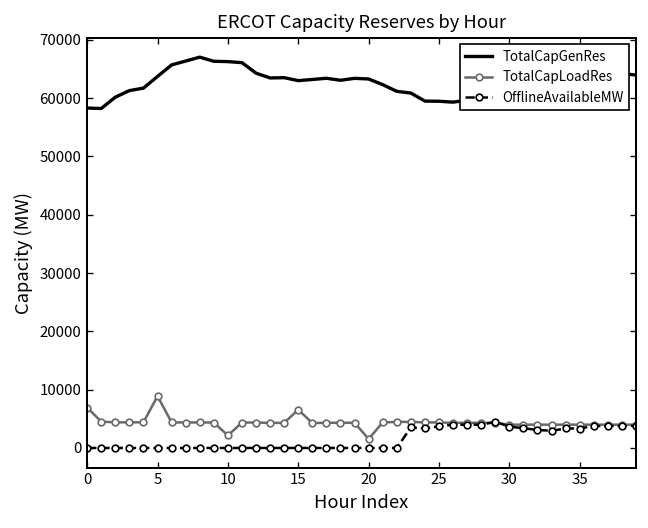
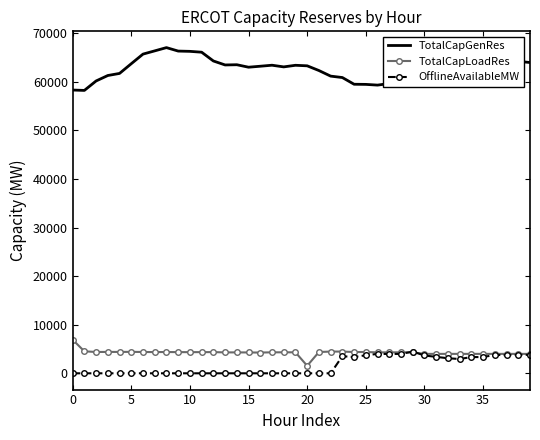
TotalCapLoadRes, 5: 9000 -> 4000
TotalCapLoadRes, 10: 2000 -> 4000
TotalCapLoadRes, 15: 7000 -> 4000
